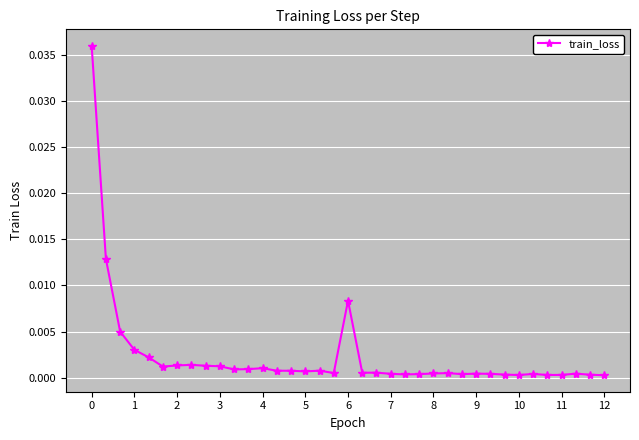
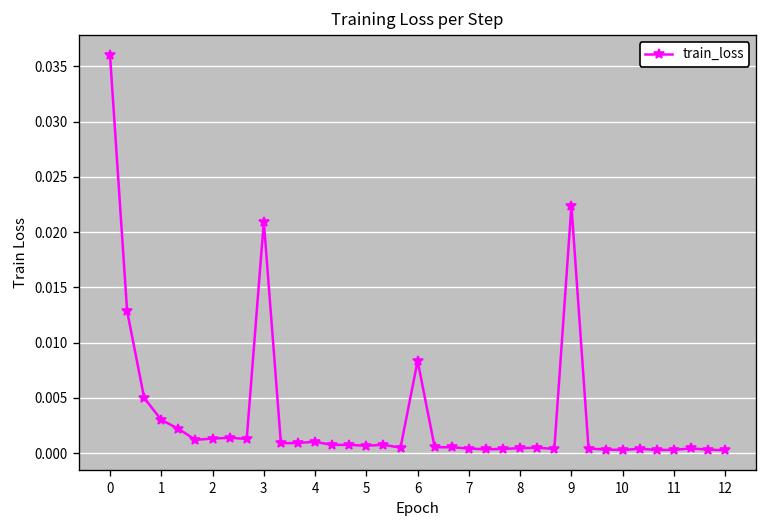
3: 0.001 -> 0.021
9: 0.000 -> 0.022
